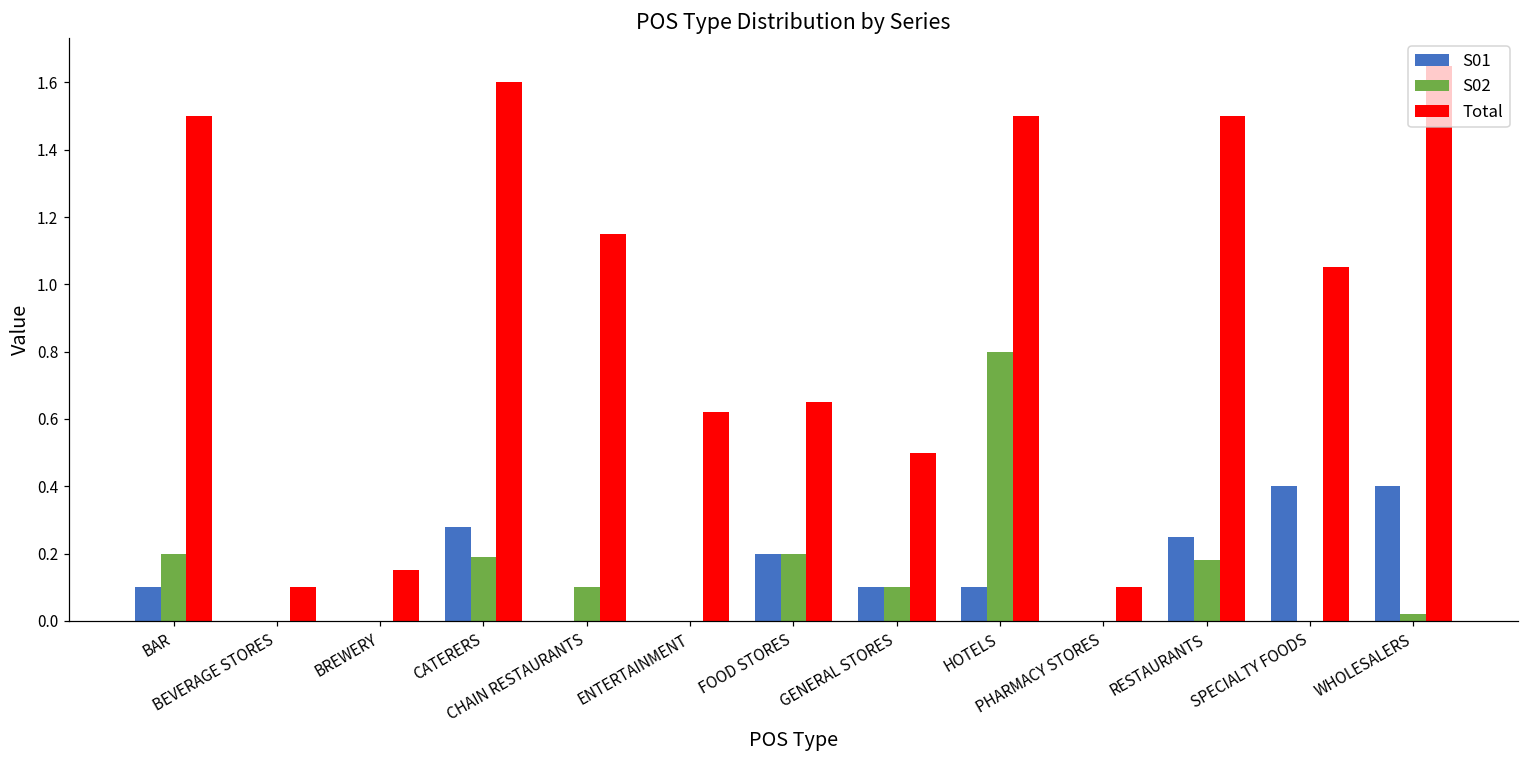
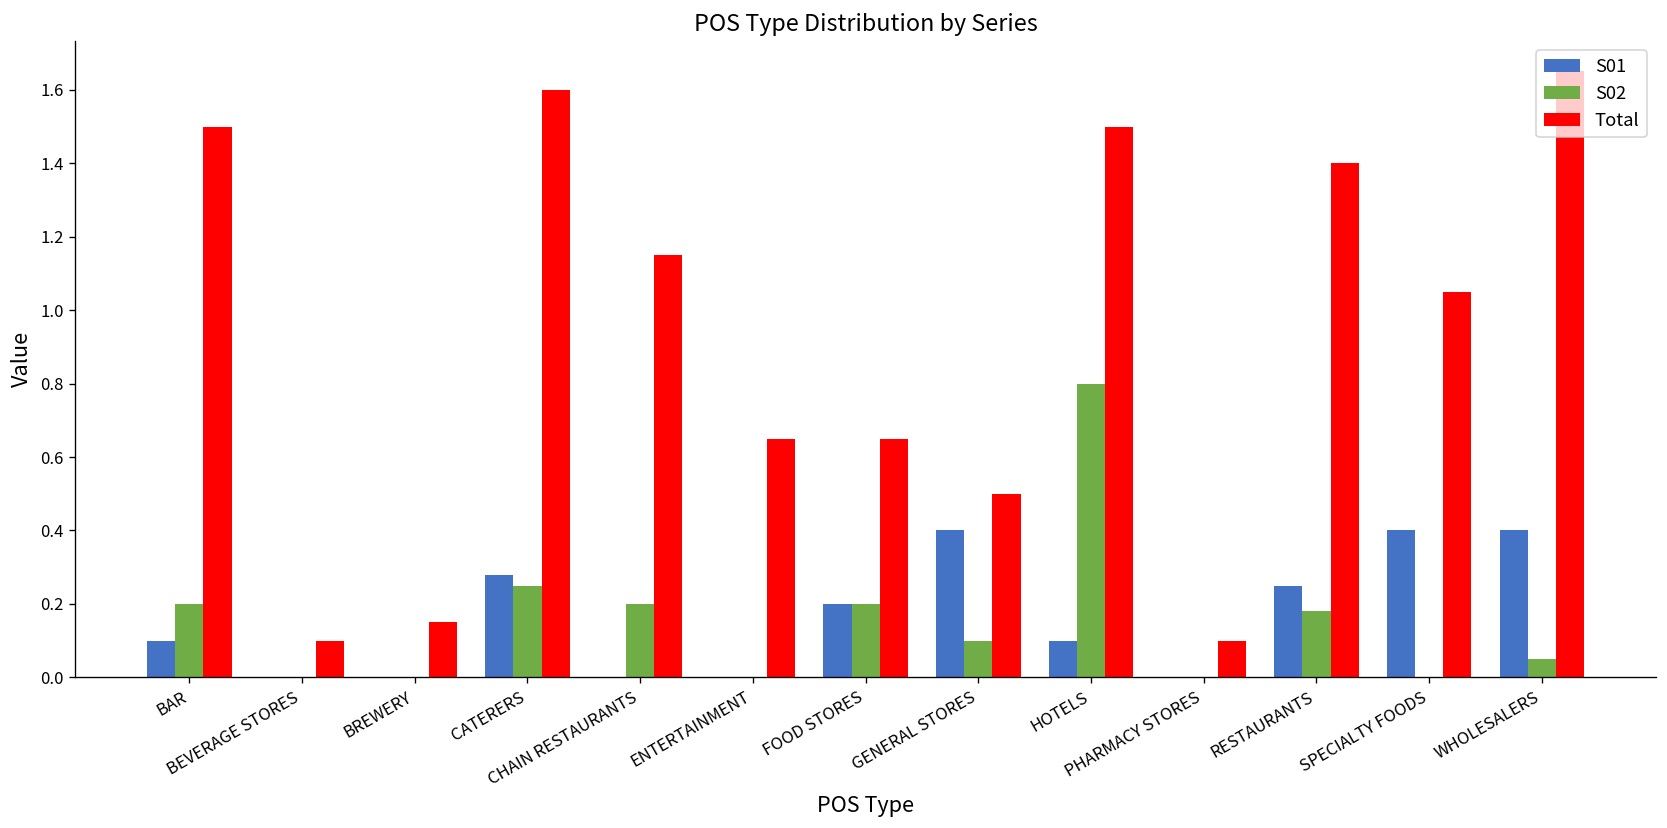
S02, CATERERS: 0.19 -> 0.25
S02, CHAIN RESTAURANTS: 0.1 -> 0.2
Total, ENTERTAINMENT: 0.62 -> 0.65
S01, GENERAL STORES: 0.1 -> 0.4
Total, RESTAURANTS: 1.5 -> 1.4
S02, WHOLESALERS: 0.02 -> 0.05
